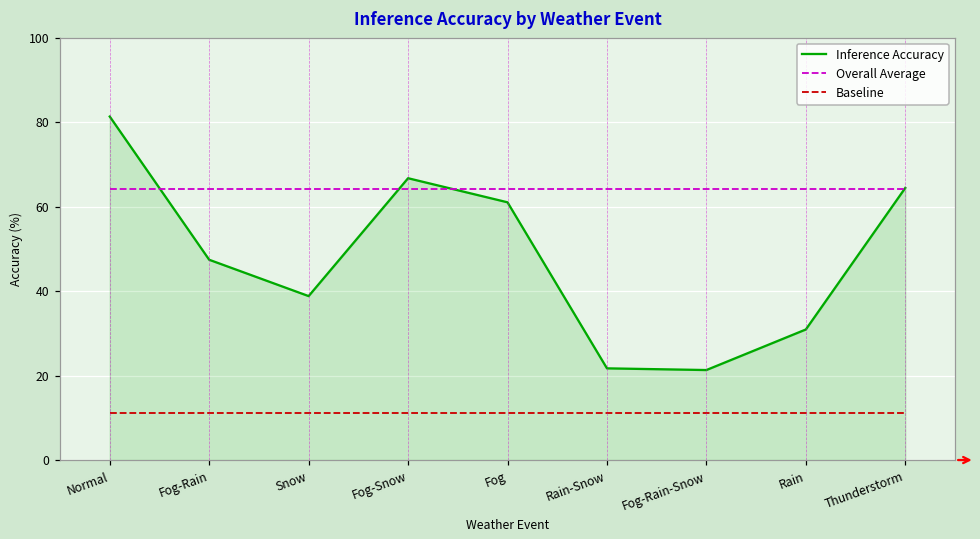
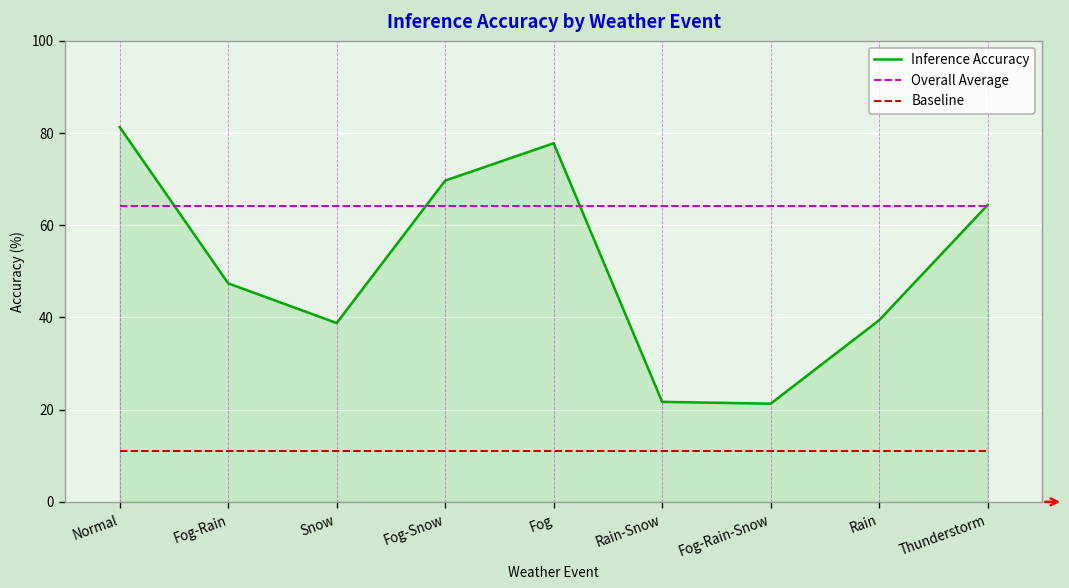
Inference Accuracy, Fog-Snow: 67 -> 70
Inference Accuracy, Fog: 61 -> 78
Inference Accuracy, Rain: 31 -> 39
